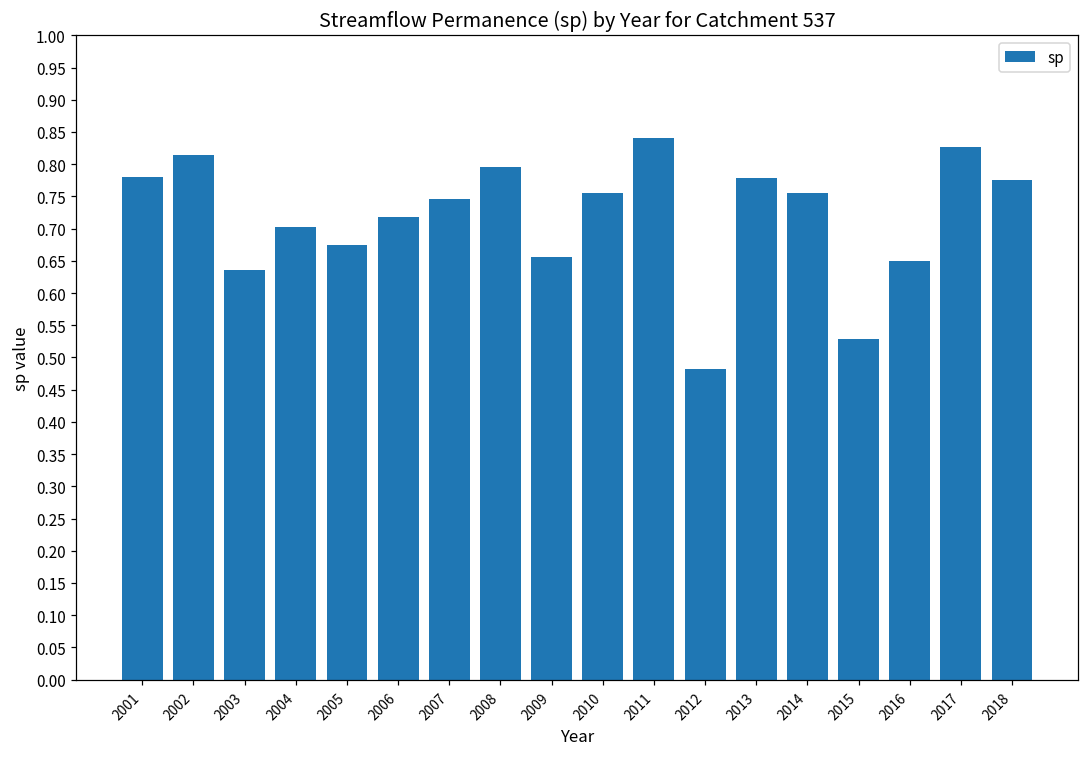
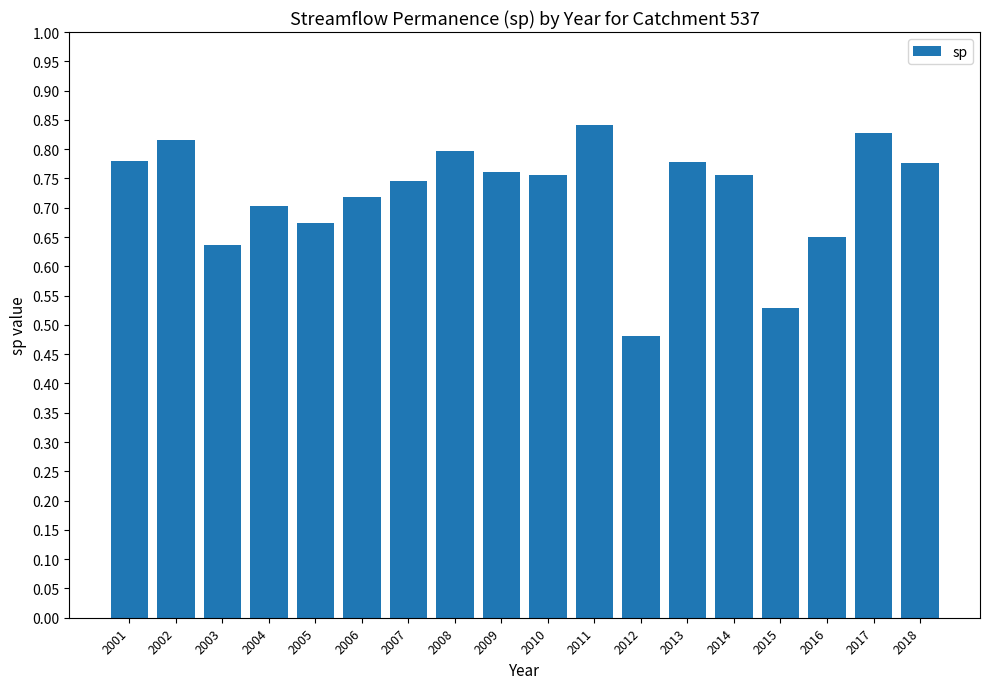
2009: 0.66 -> 0.76
